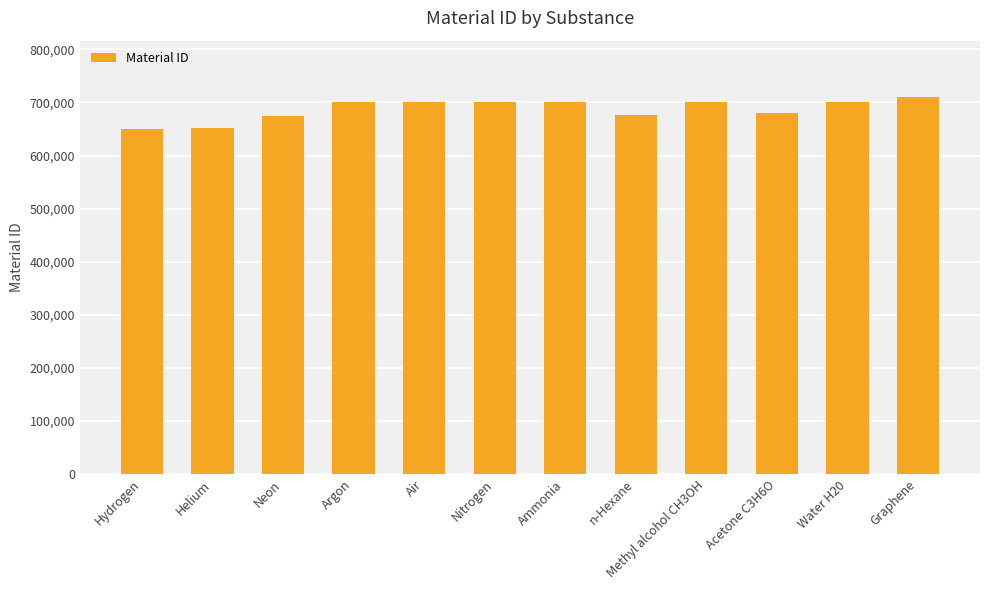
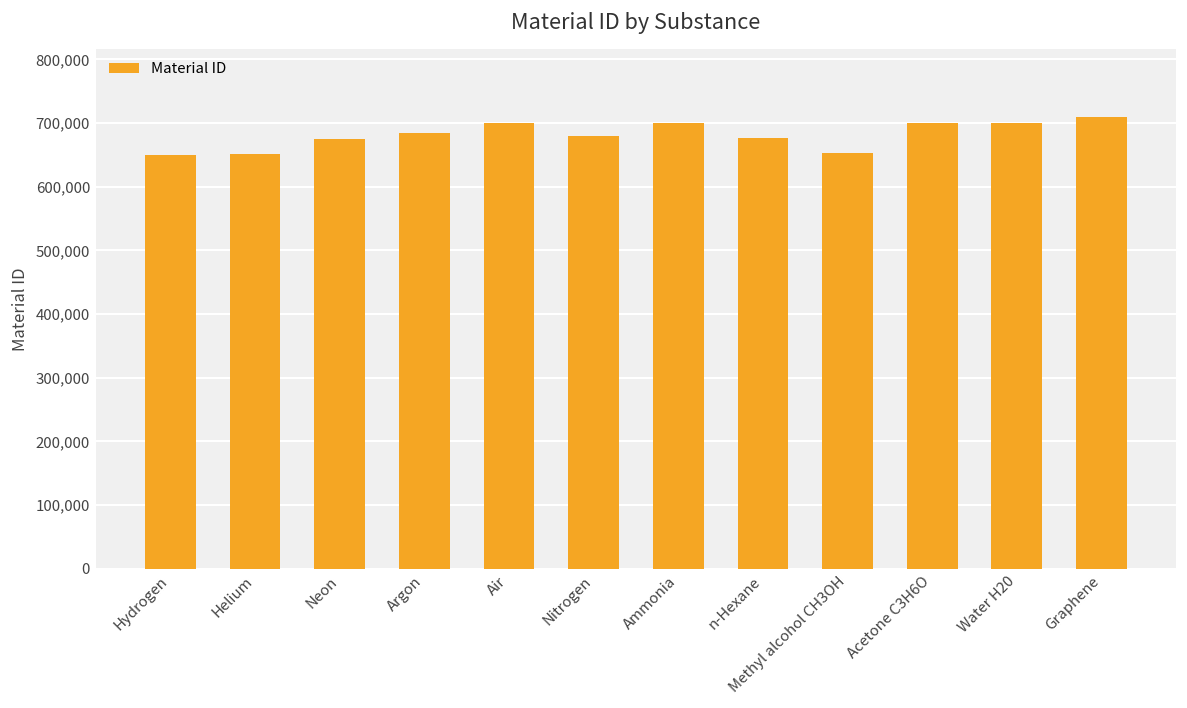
Argon: 700,000 -> 680,000
Nitrogen: 700,000 -> 680,000
Methyl alcohol CH3OH: 700,000 -> 650,000
Acetone C3H6O: 680,000 -> 700,000
